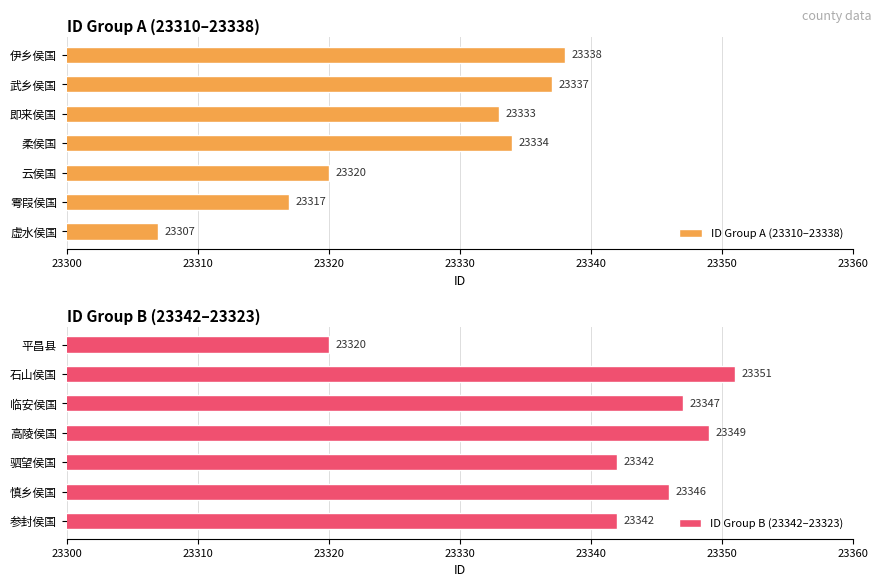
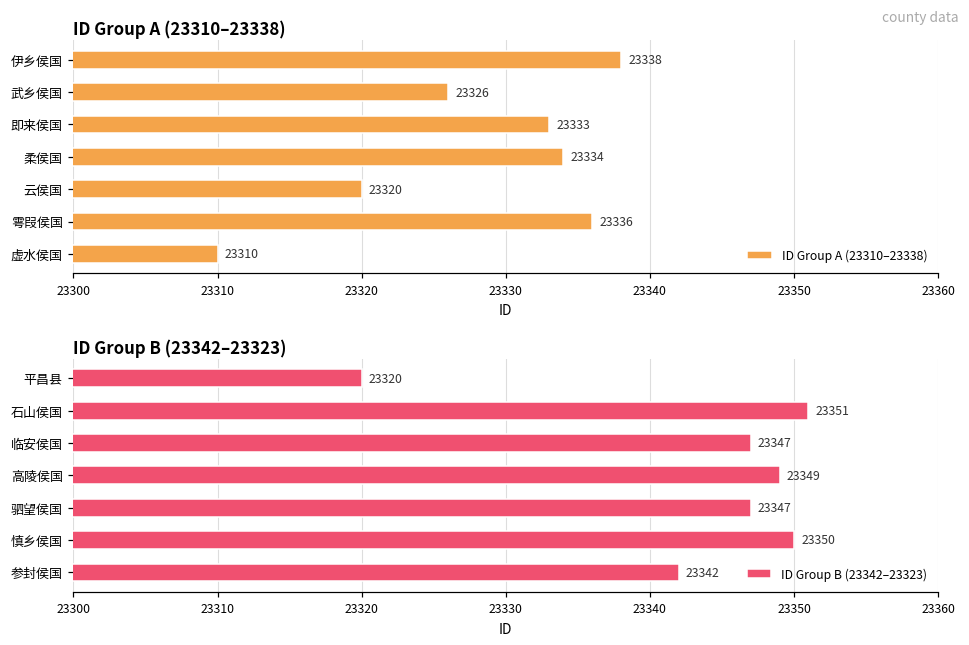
ID Group A (23310–23338), 武乡侯国: 23337 -> 23326
ID Group A (23310–23338), 雩叚侯国: 23317 -> 23336
ID Group A (23310–23338), 虚水侯国: 23307 -> 23310
ID Group B (23342–23323), 驷望侯国: 23342 -> 23347
ID Group B (23342–23323), 慎乡侯国: 23346 -> 23350
